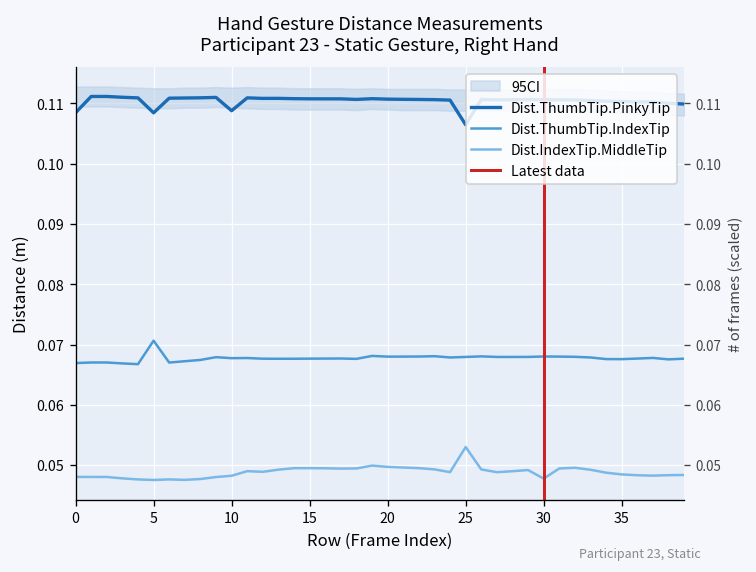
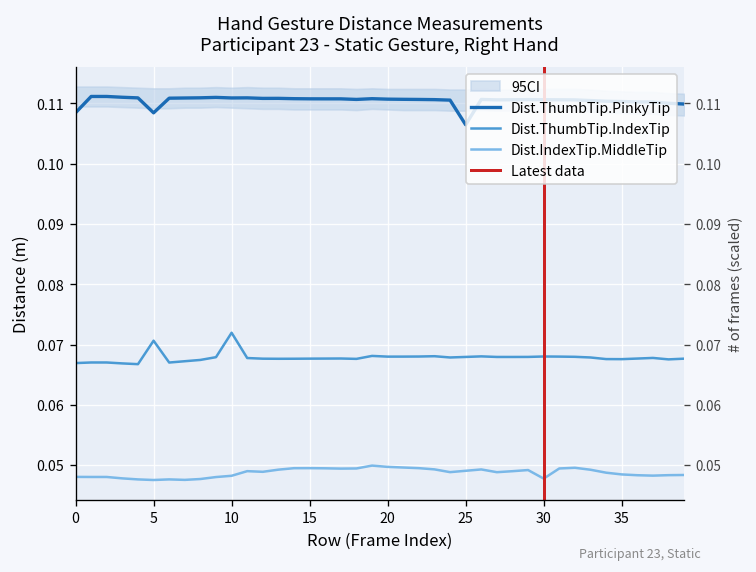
Dist.ThumbTip.PinkyTip, 10: 0.109 -> 0.111
Dist.ThumbTip.IndexTip, 10: 0.068 -> 0.072
Dist.IndexTip.MiddleTip, 25: 0.053 -> 0.049
